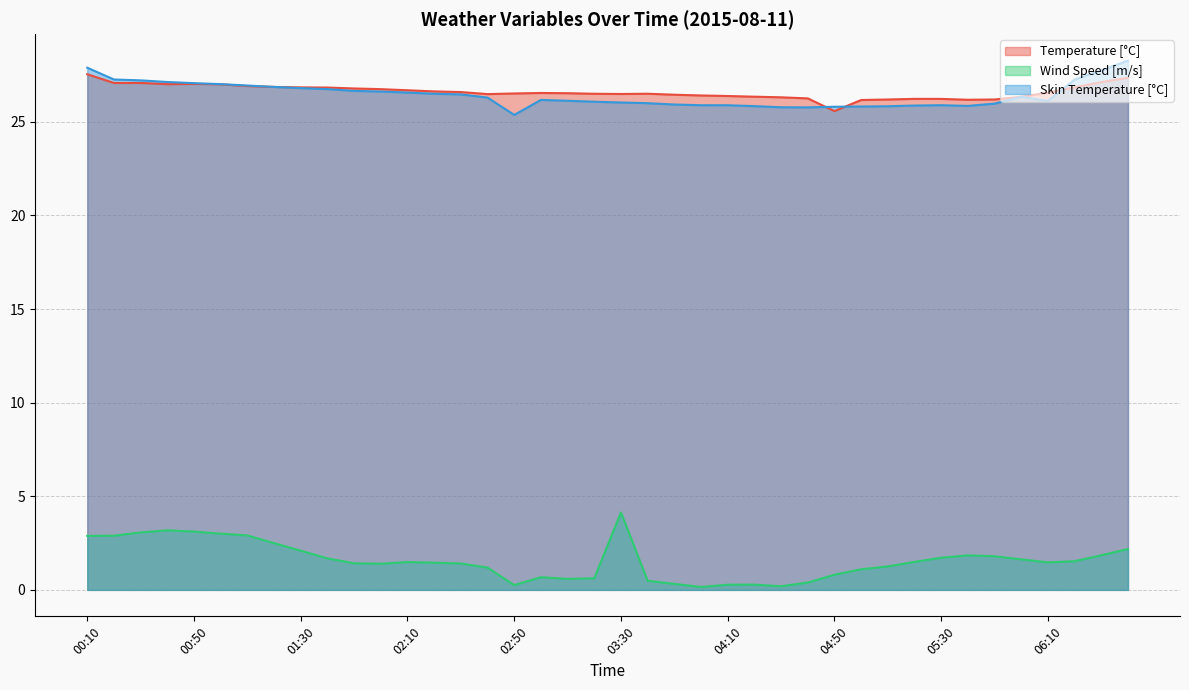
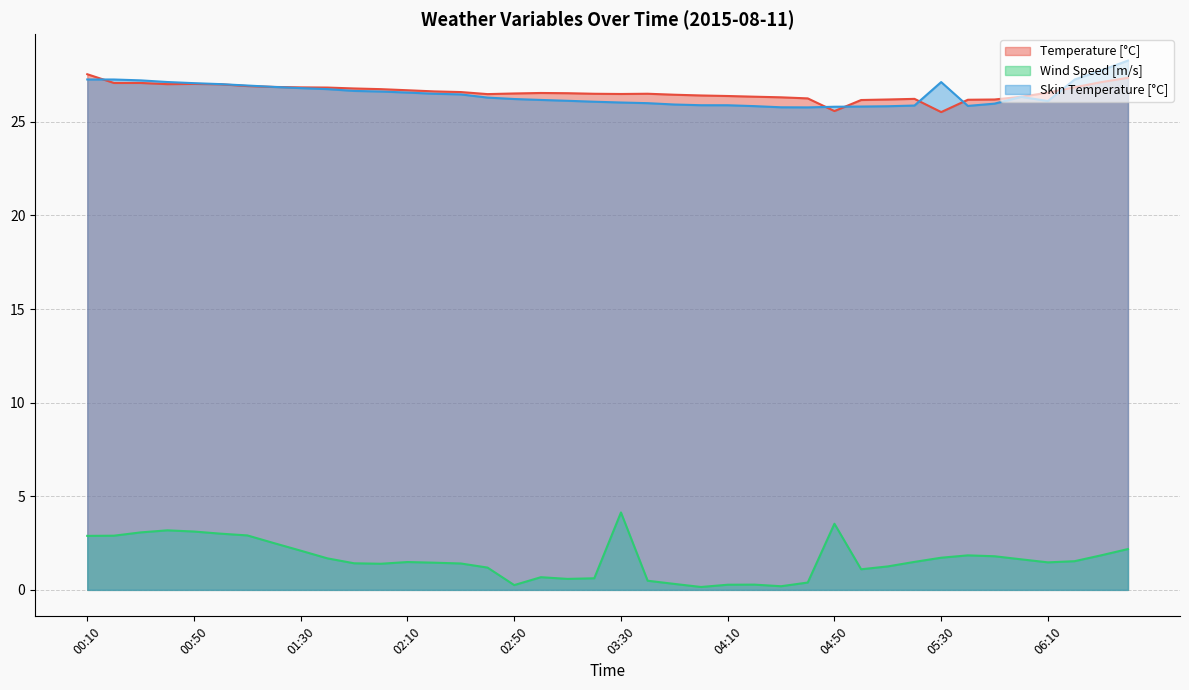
Skin Temperature [°C], 00:10: 27.9 -> 27.3
Skin Temperature [°C], 02:50: 25.4 -> 26.2
Wind Speed [m/s], 04:50: 0.8 -> 3.5
Temperature [°C], 05:30: 26.2 -> 25.5
Skin Temperature [°C], 05:30: 25.9 -> 27.1
